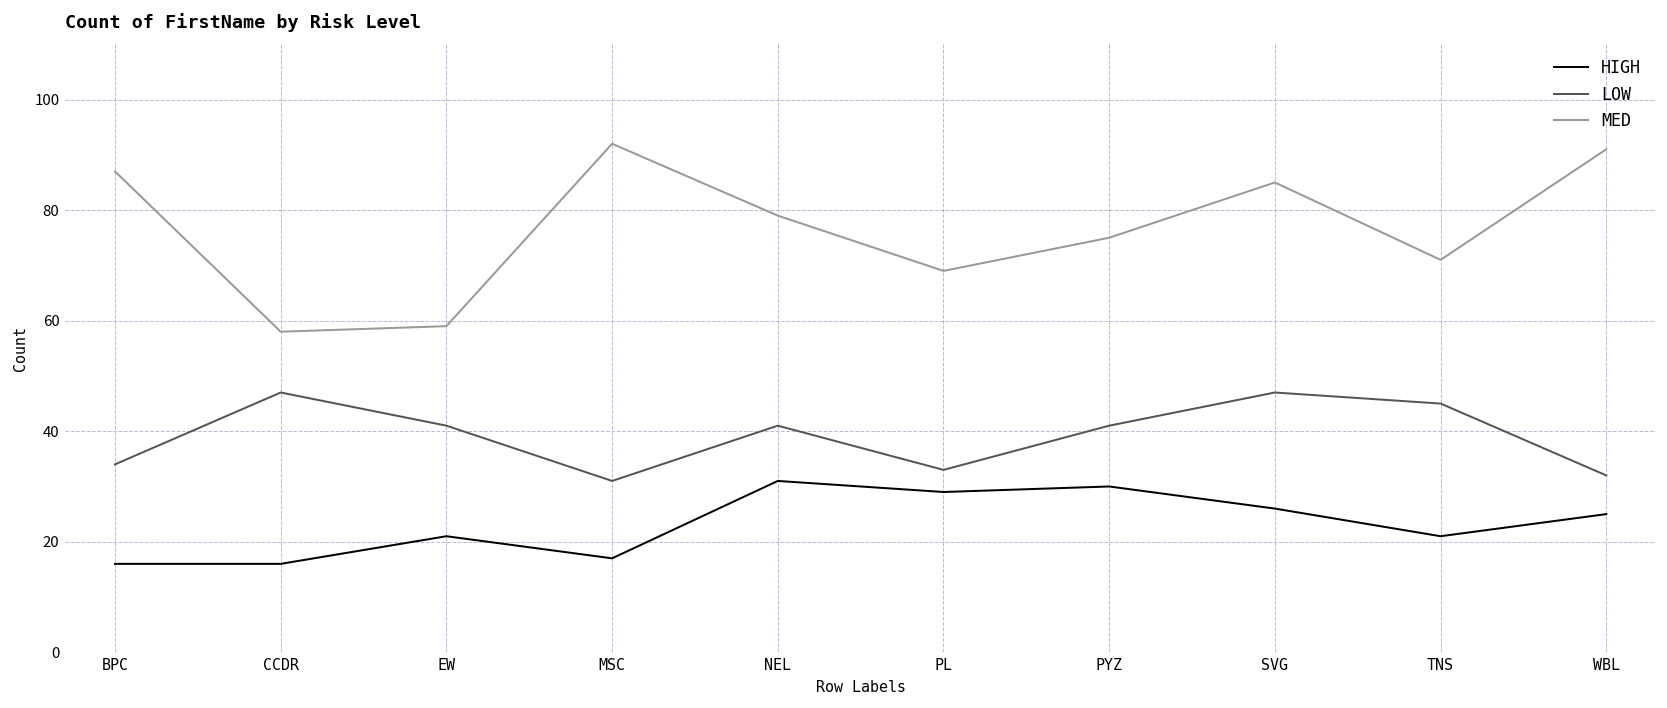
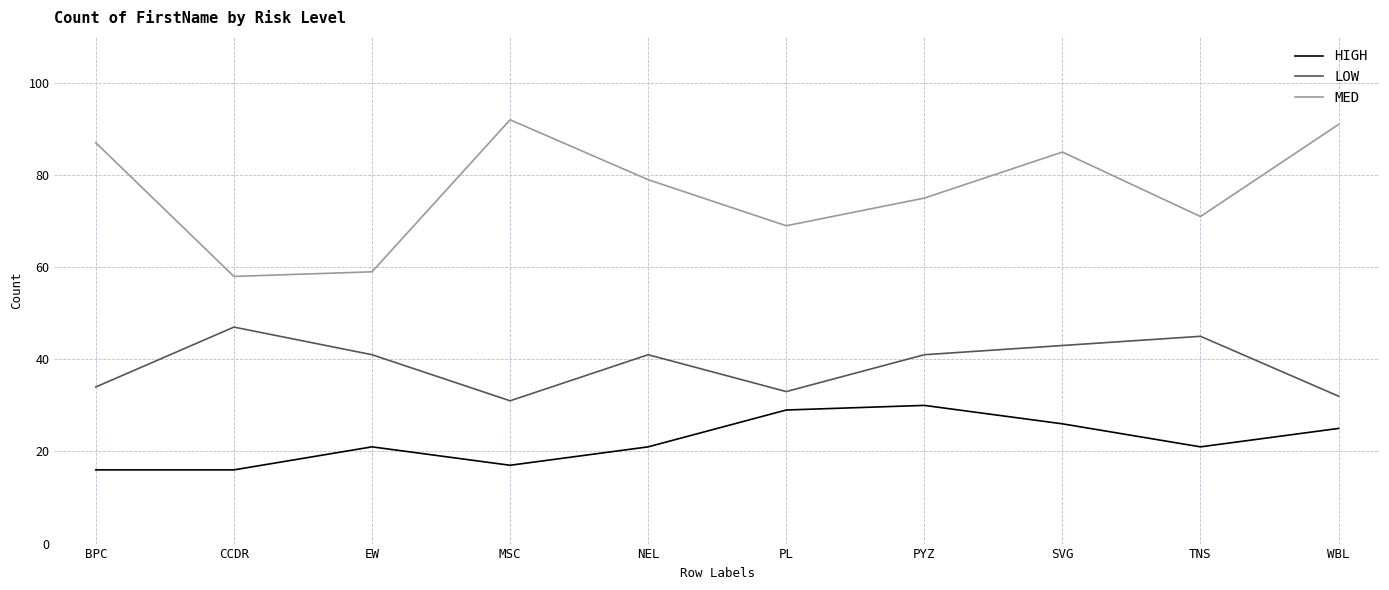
HIGH, NEL: 31 -> 21
LOW, SVG: 47 -> 43
